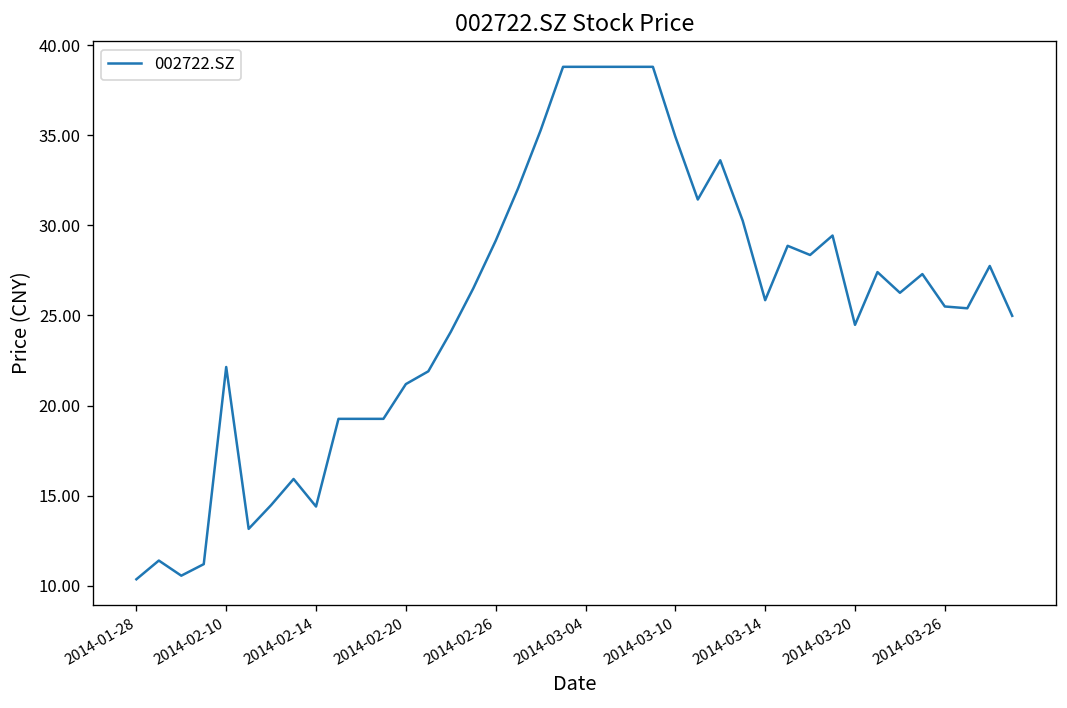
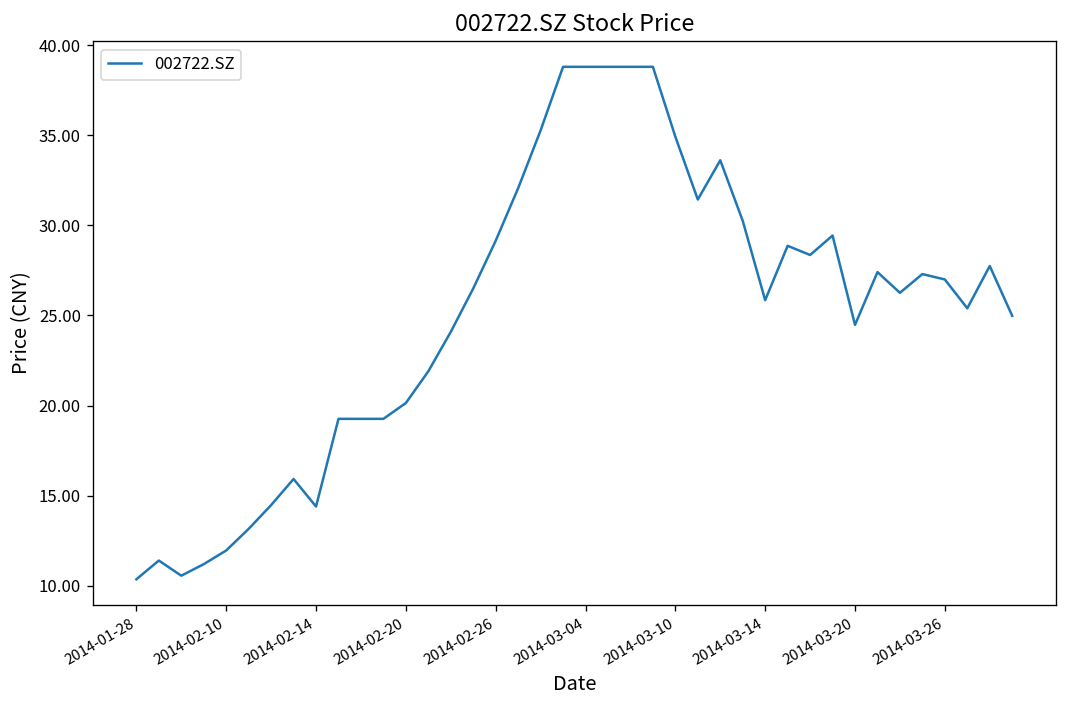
2014-02-10: 22.1 -> 12.0
2014-02-20: 21.2 -> 20.1
2014-03-26: 25.5 -> 27.0
